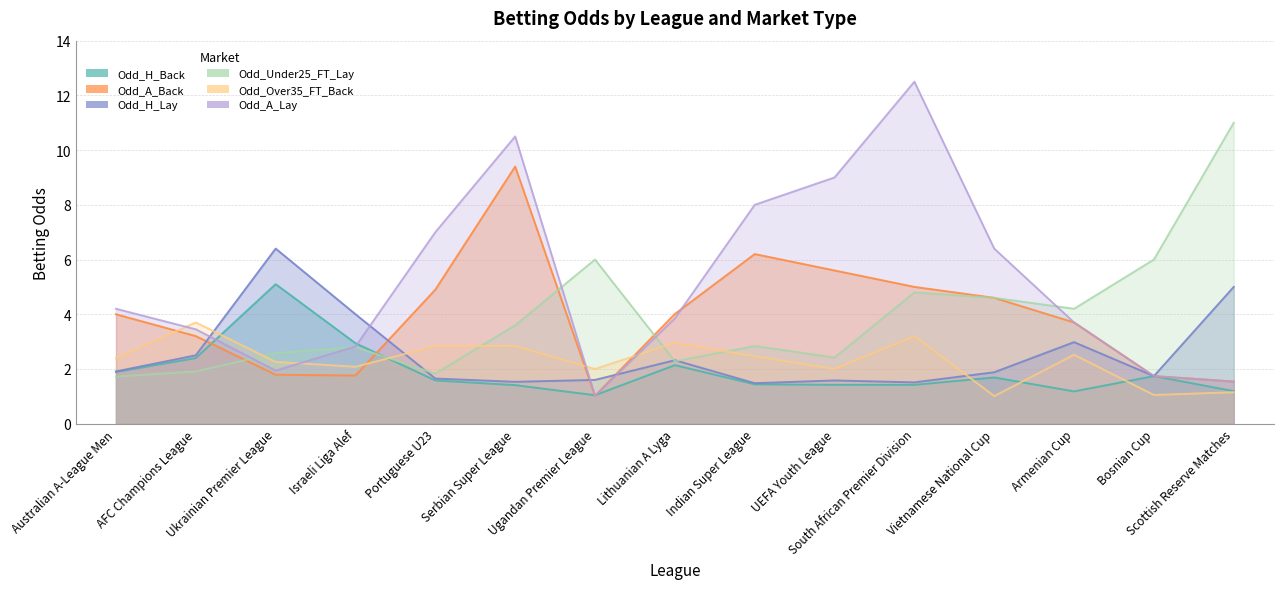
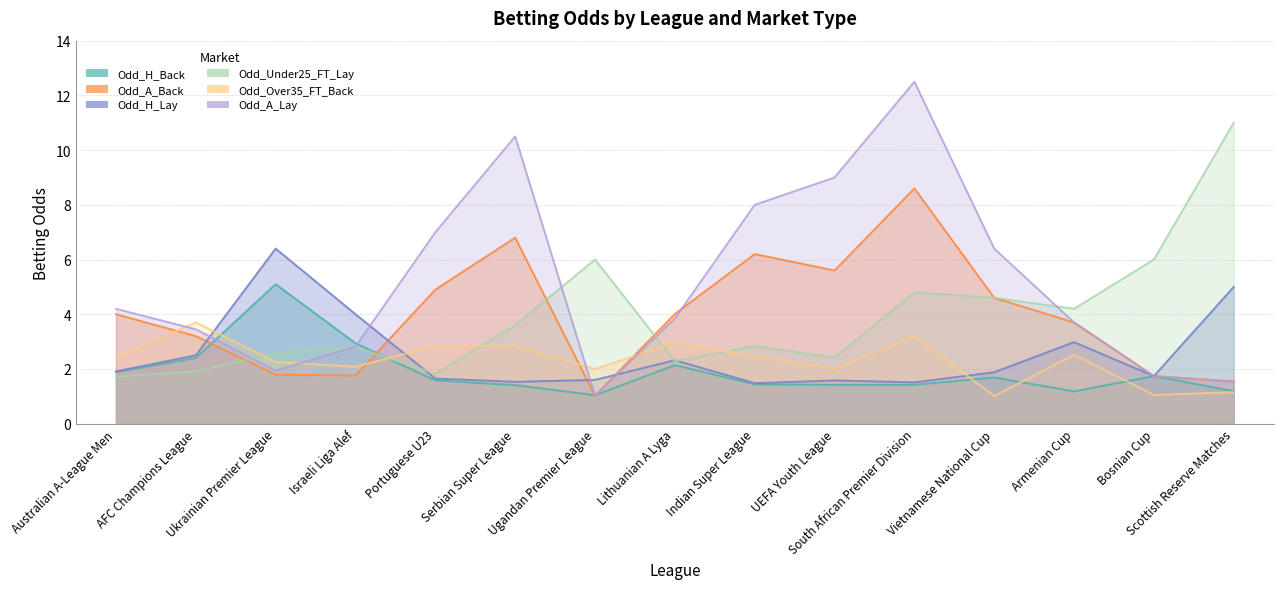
Odd_A_Back, Serbian Super League: 9.4 -> 6.8
Odd_A_Back, South African Premier Division: 5.0 -> 8.6
